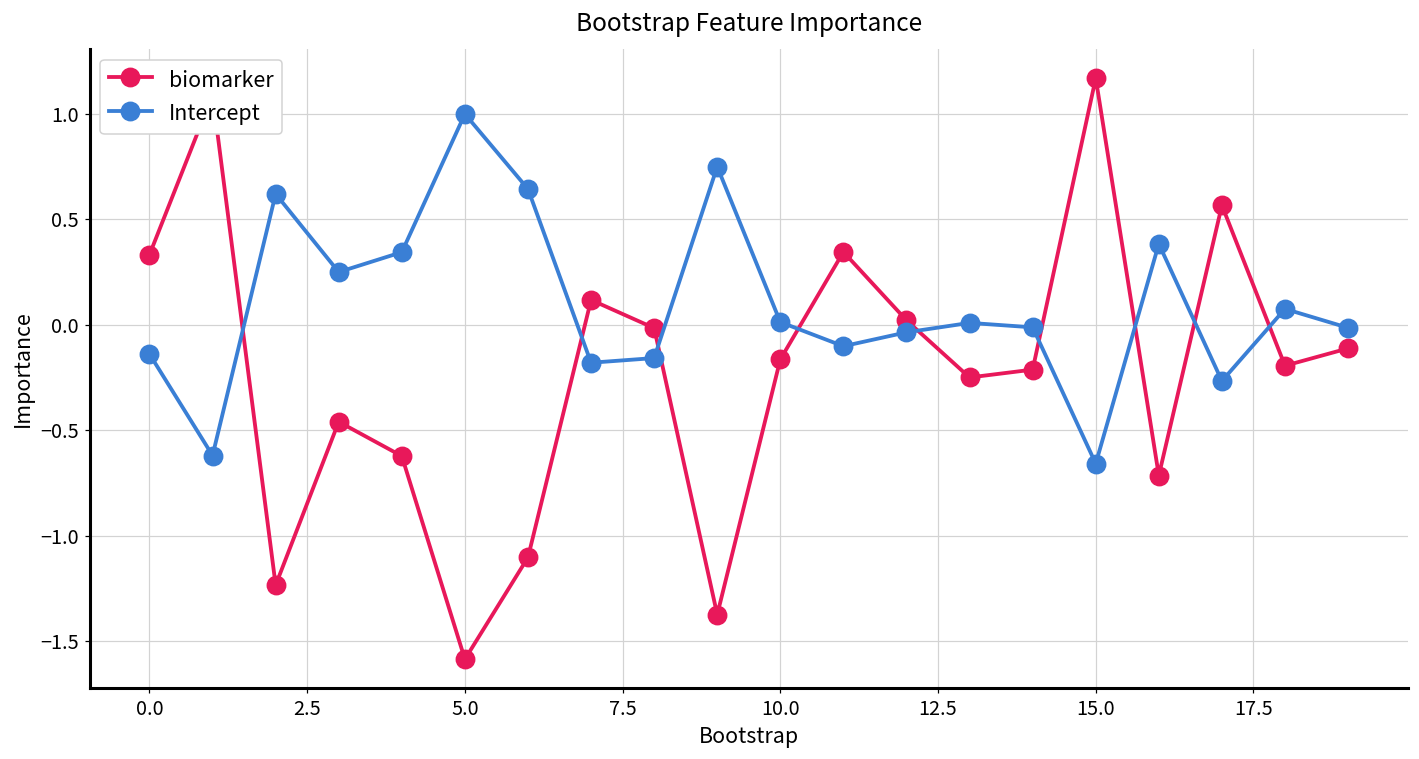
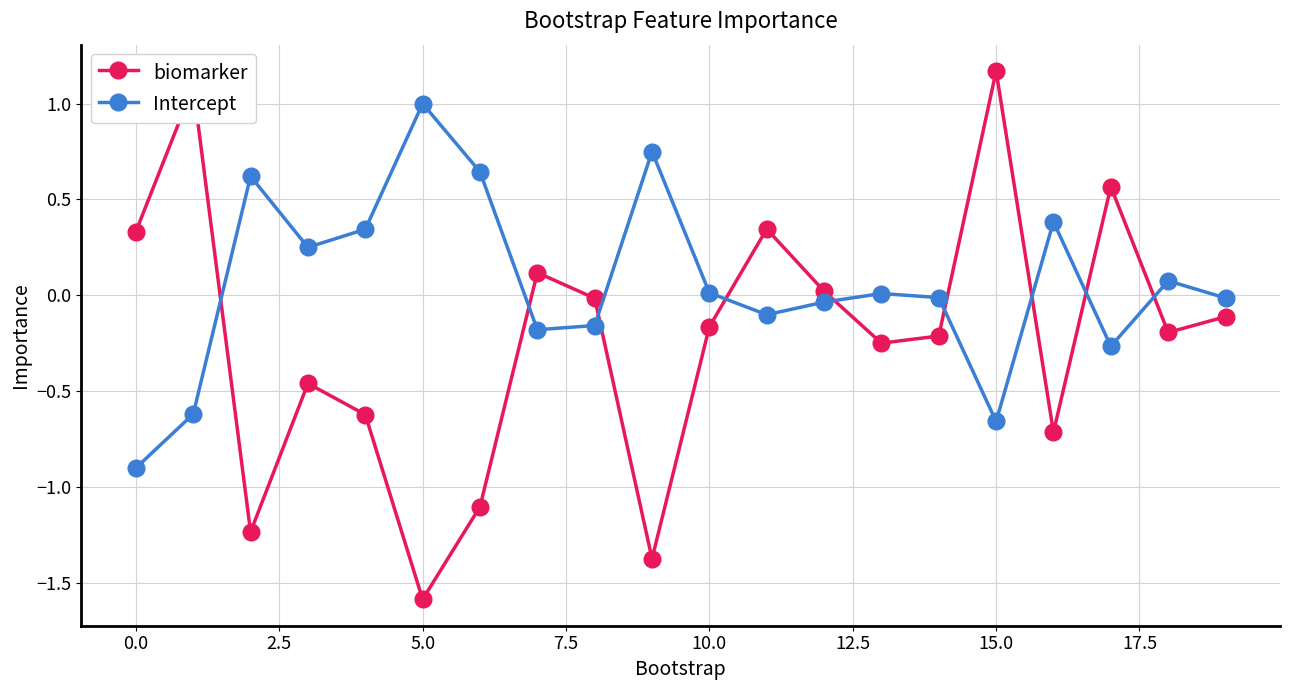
Intercept, 0.0: -0.14 -> -0.90
